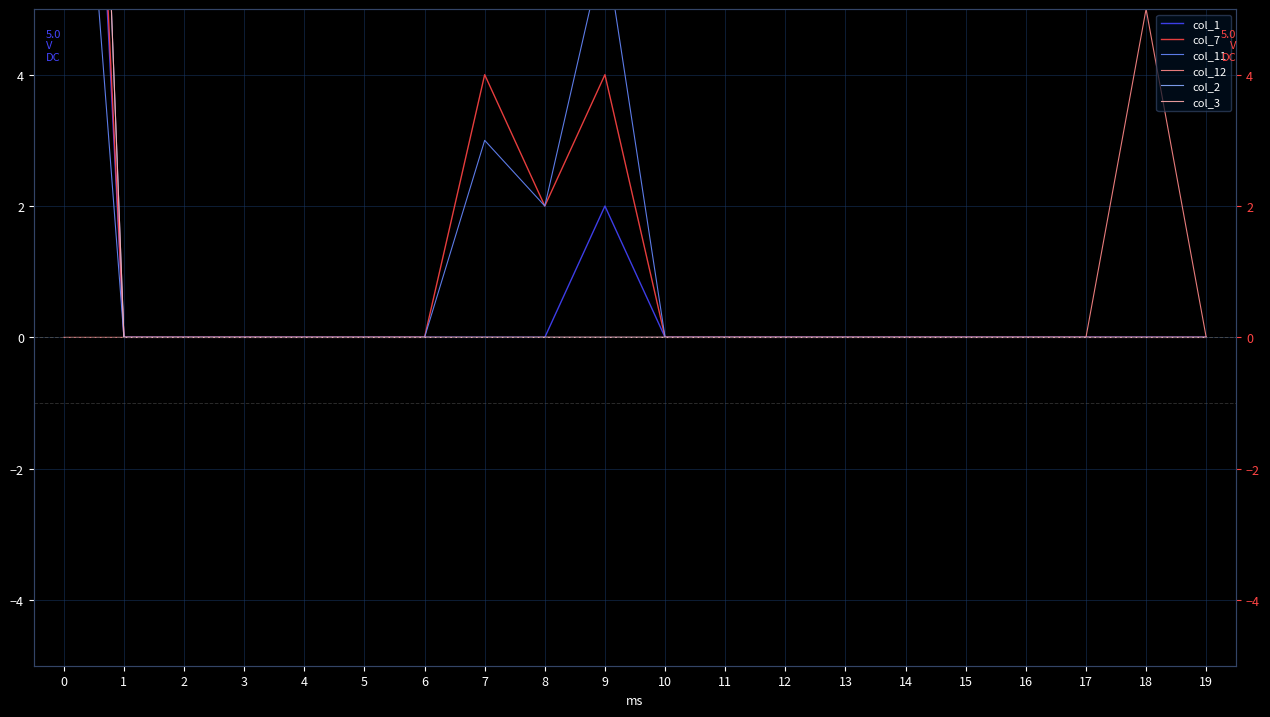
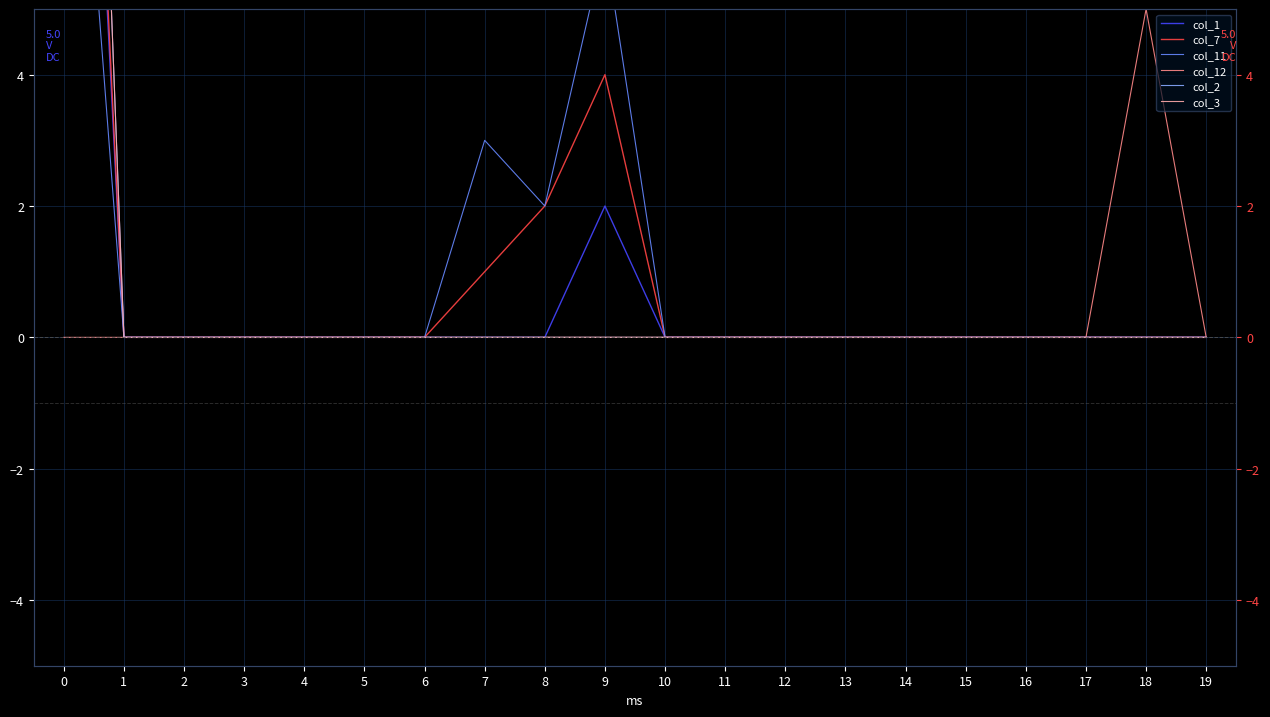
col_7, 7: 4 -> 1
